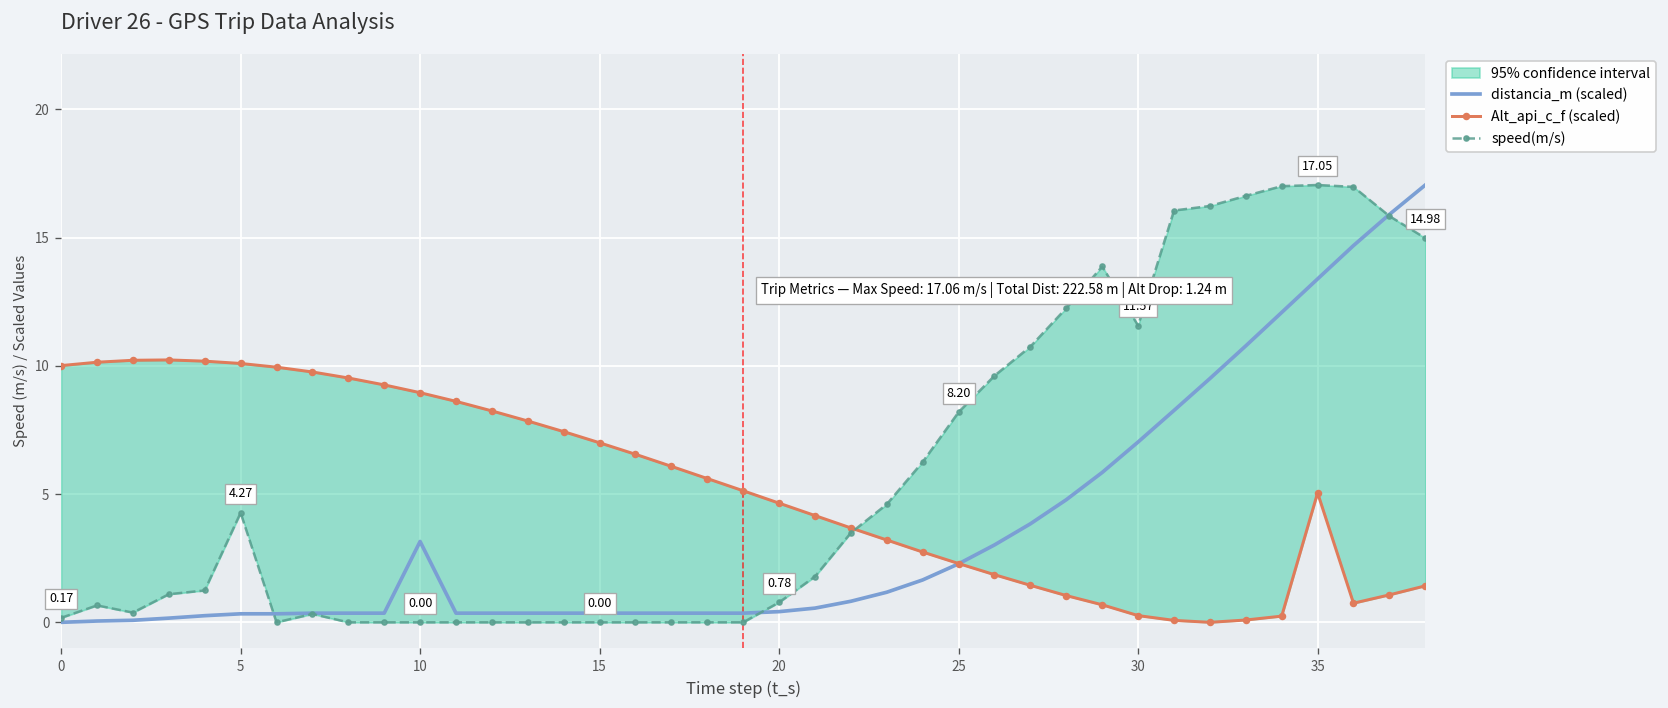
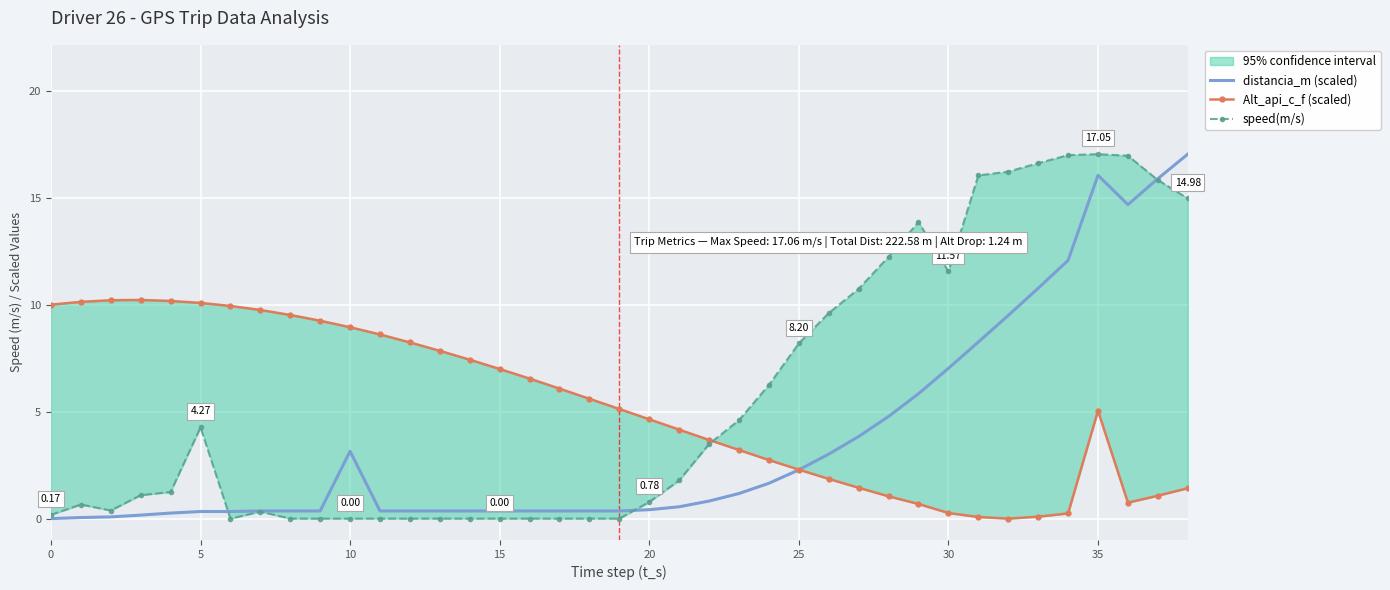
distancia_m (scaled), 35: 13.4 -> 16.1
